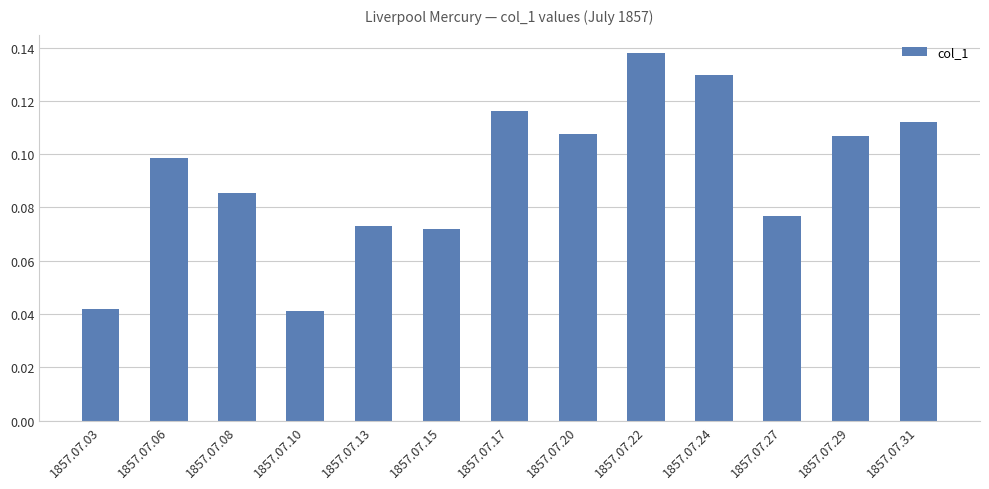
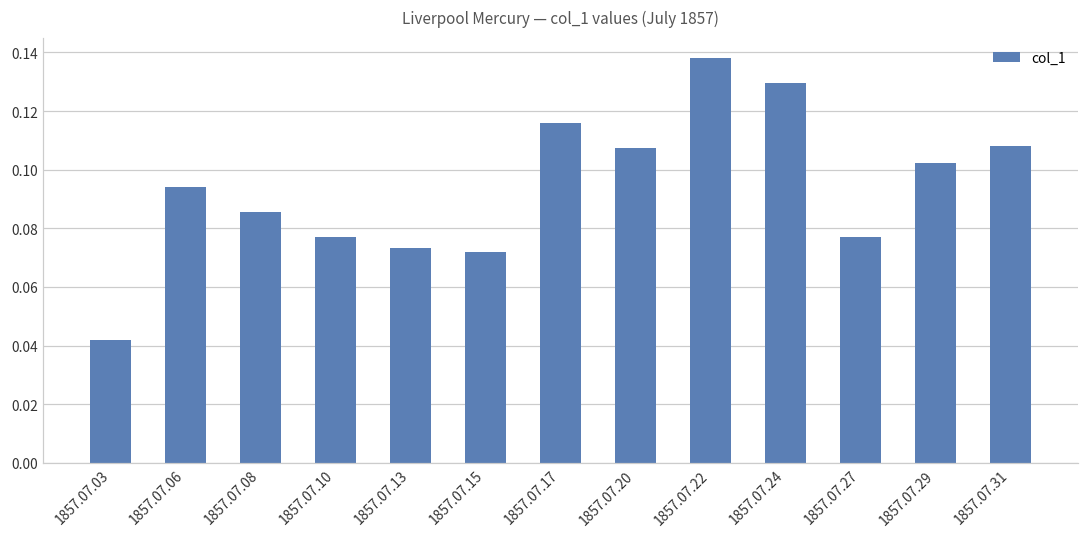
1857.07.06: 0.099 -> 0.094
1857.07.10: 0.041 -> 0.077
1857.07.29: 0.107 -> 0.102
1857.07.31: 0.112 -> 0.108
